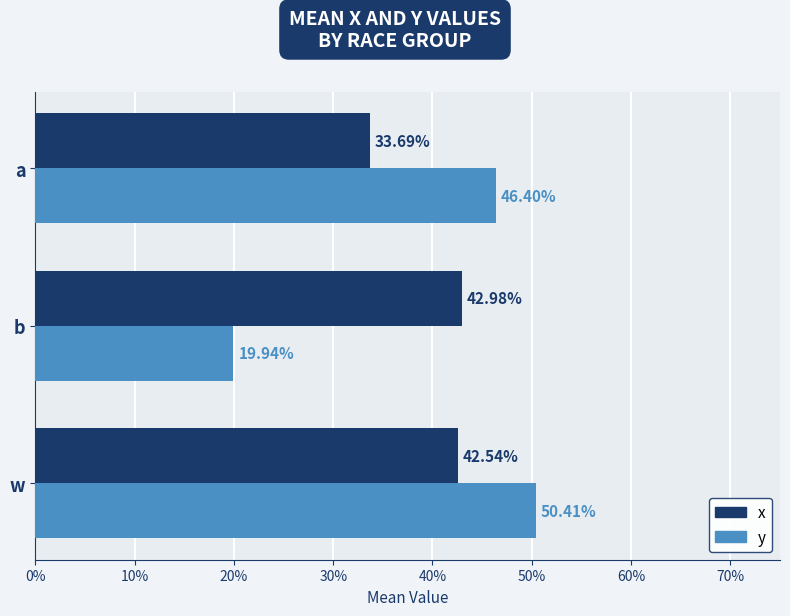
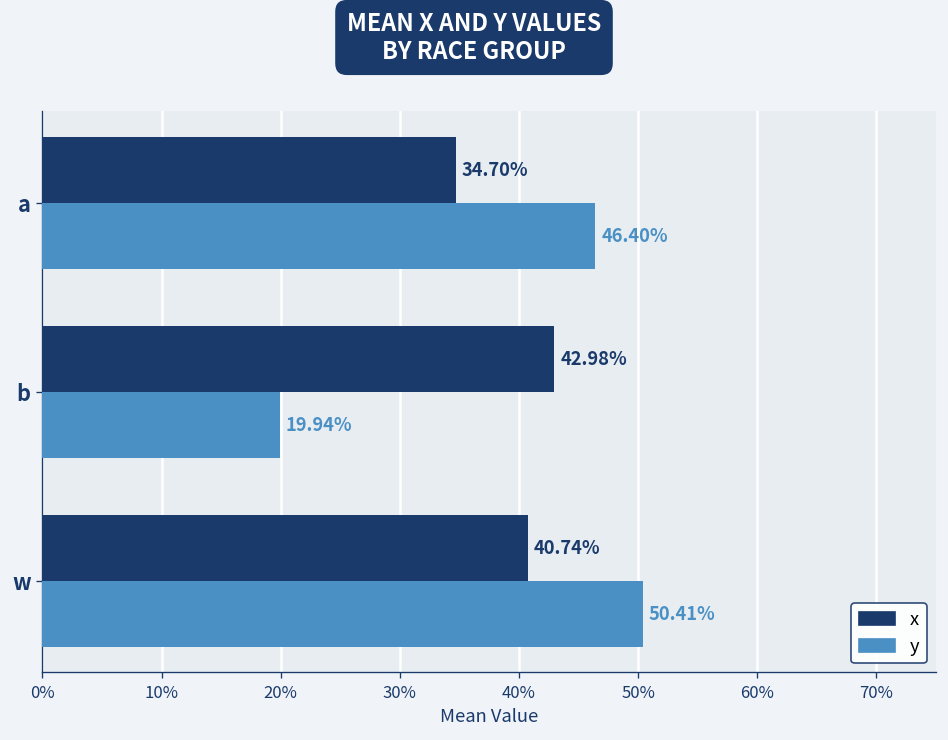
x, a: 33.69% -> 34.70%
x, w: 42.54% -> 40.74%
